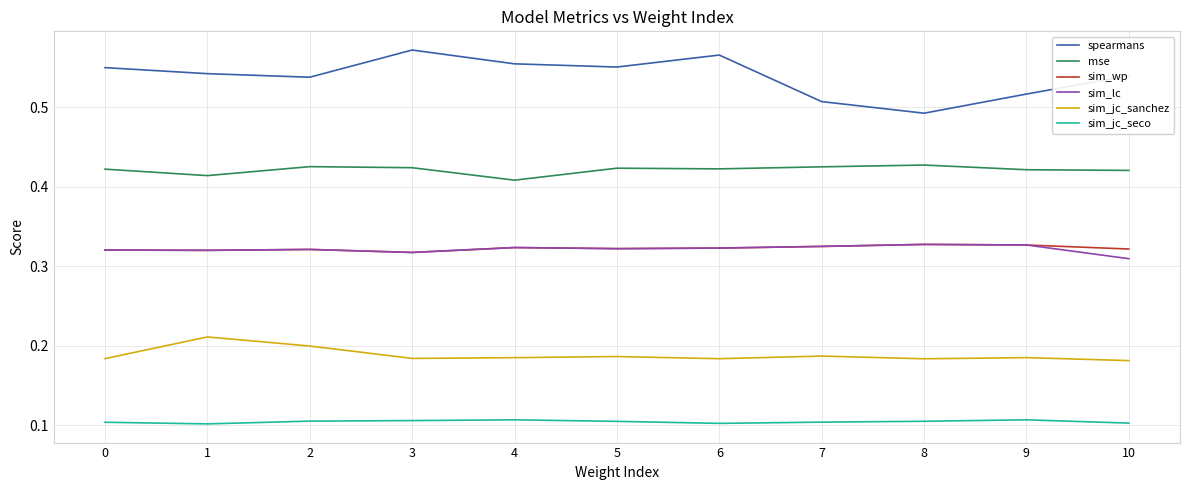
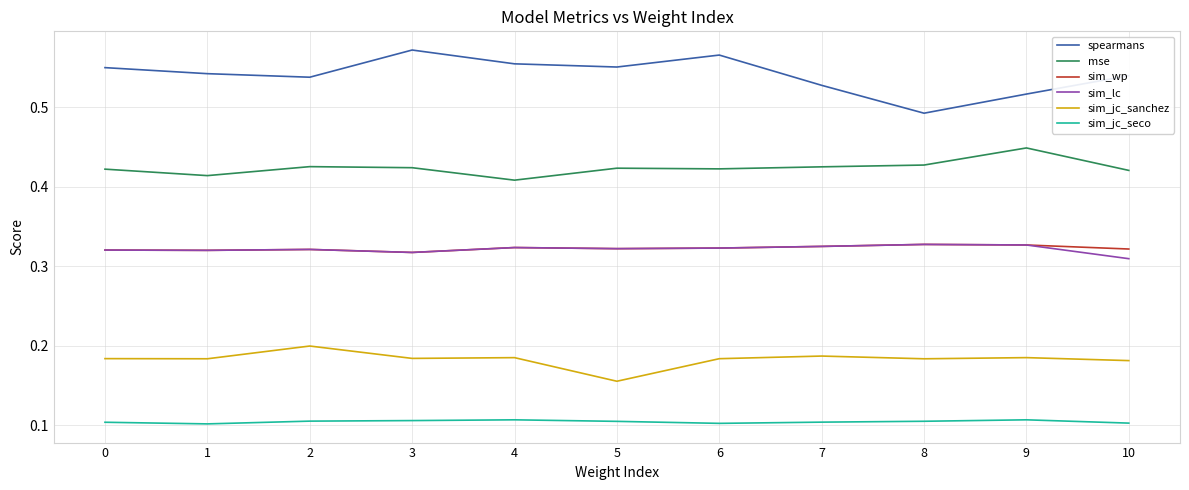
sim_jc_sanchez, 1: 0.21 -> 0.18
sim_jc_sanchez, 5: 0.19 -> 0.16
spearmans, 7: 0.51 -> 0.53
mse, 9: 0.42 -> 0.45
